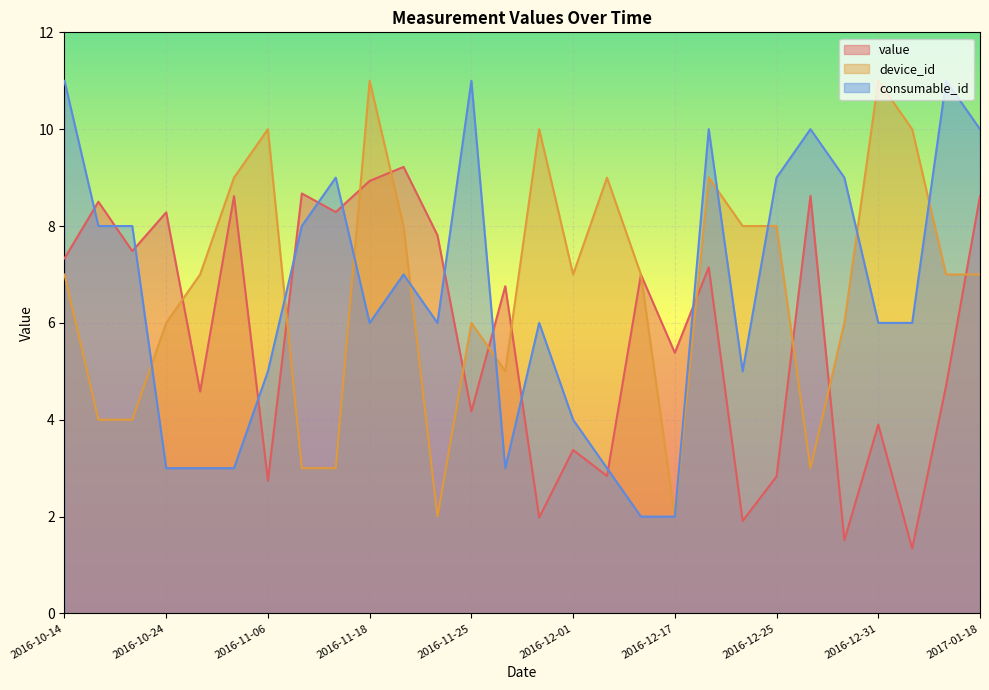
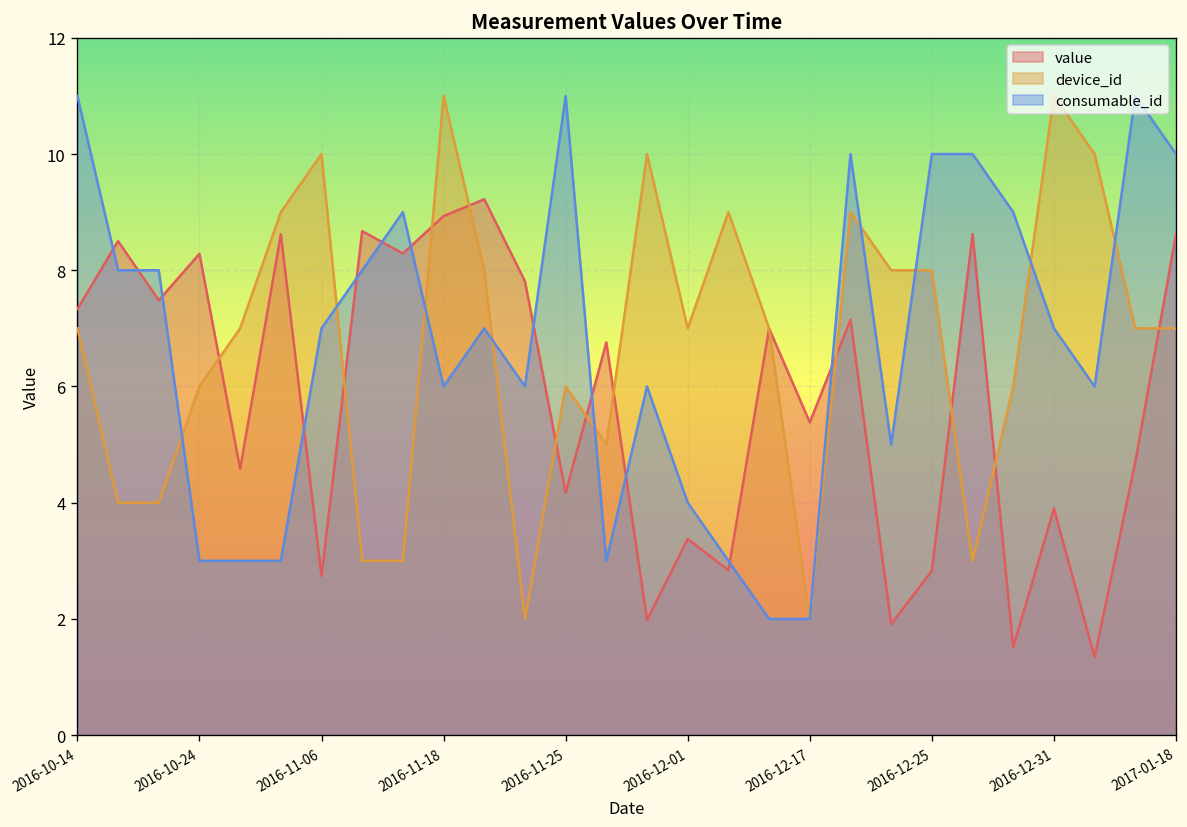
consumable_id, 2016-11-06: 5 -> 7
consumable_id, 2016-12-25: 9 -> 10
consumable_id, 2016-12-31: 6 -> 7
